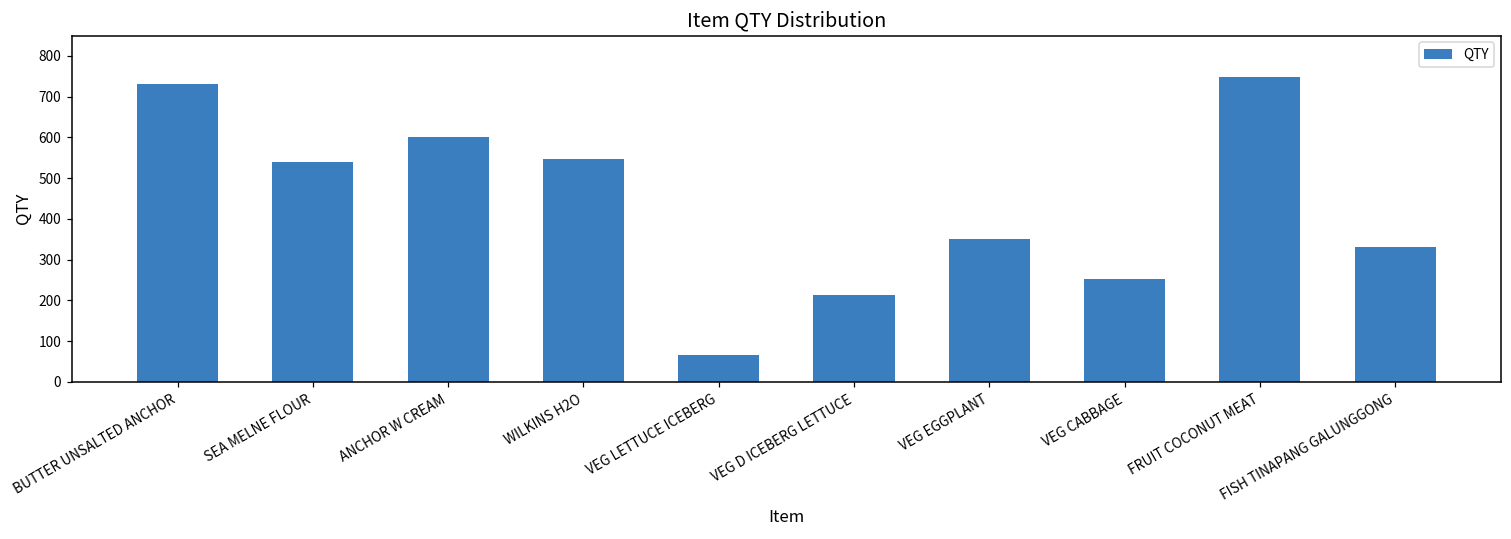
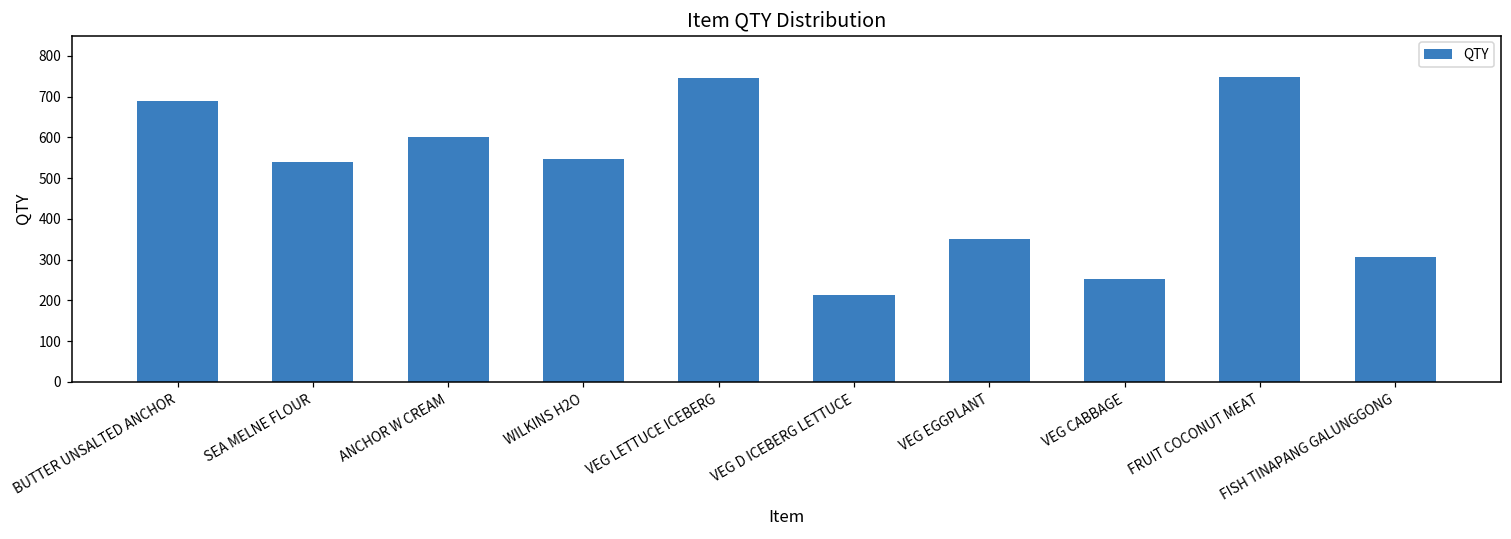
BUTTER UNSALTED ANCHOR: 730 -> 690
VEG LETTUCE ICEBERG: 70 -> 750
FISH TINAPANG GALUNGGONG: 330 -> 310
